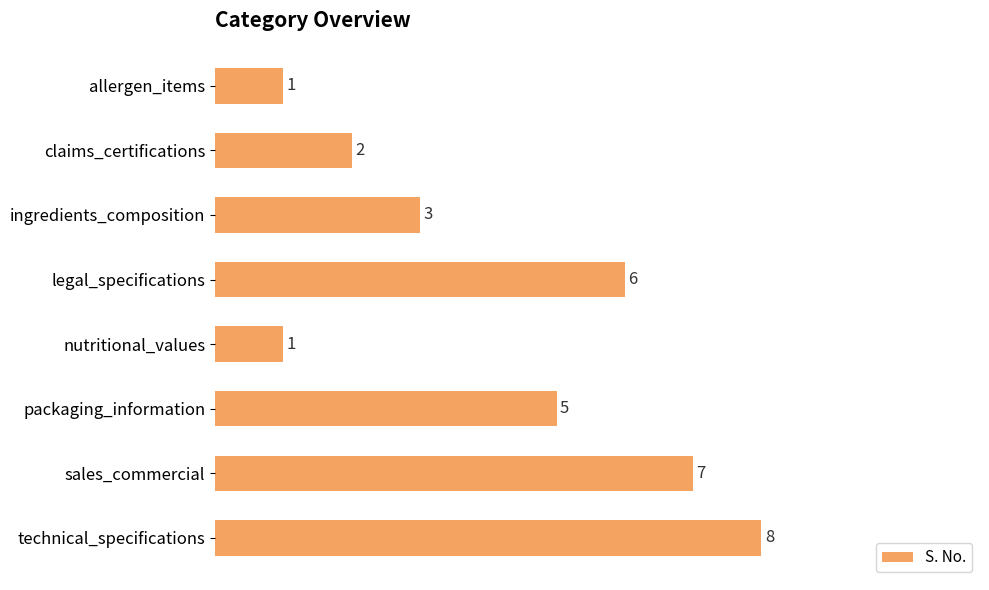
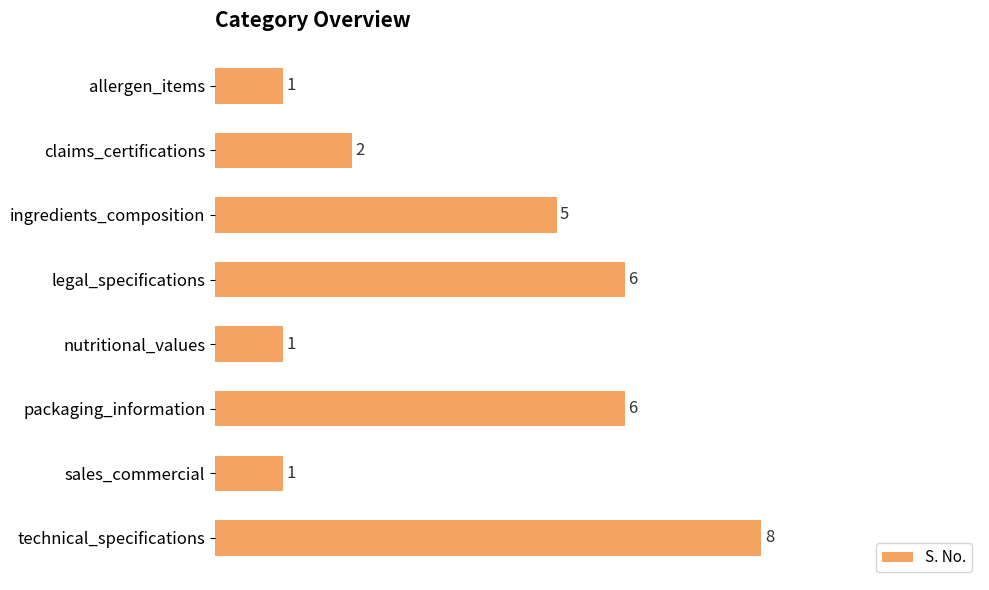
ingredients_composition: 3 -> 5
packaging_information: 5 -> 6
sales_commercial: 7 -> 1
